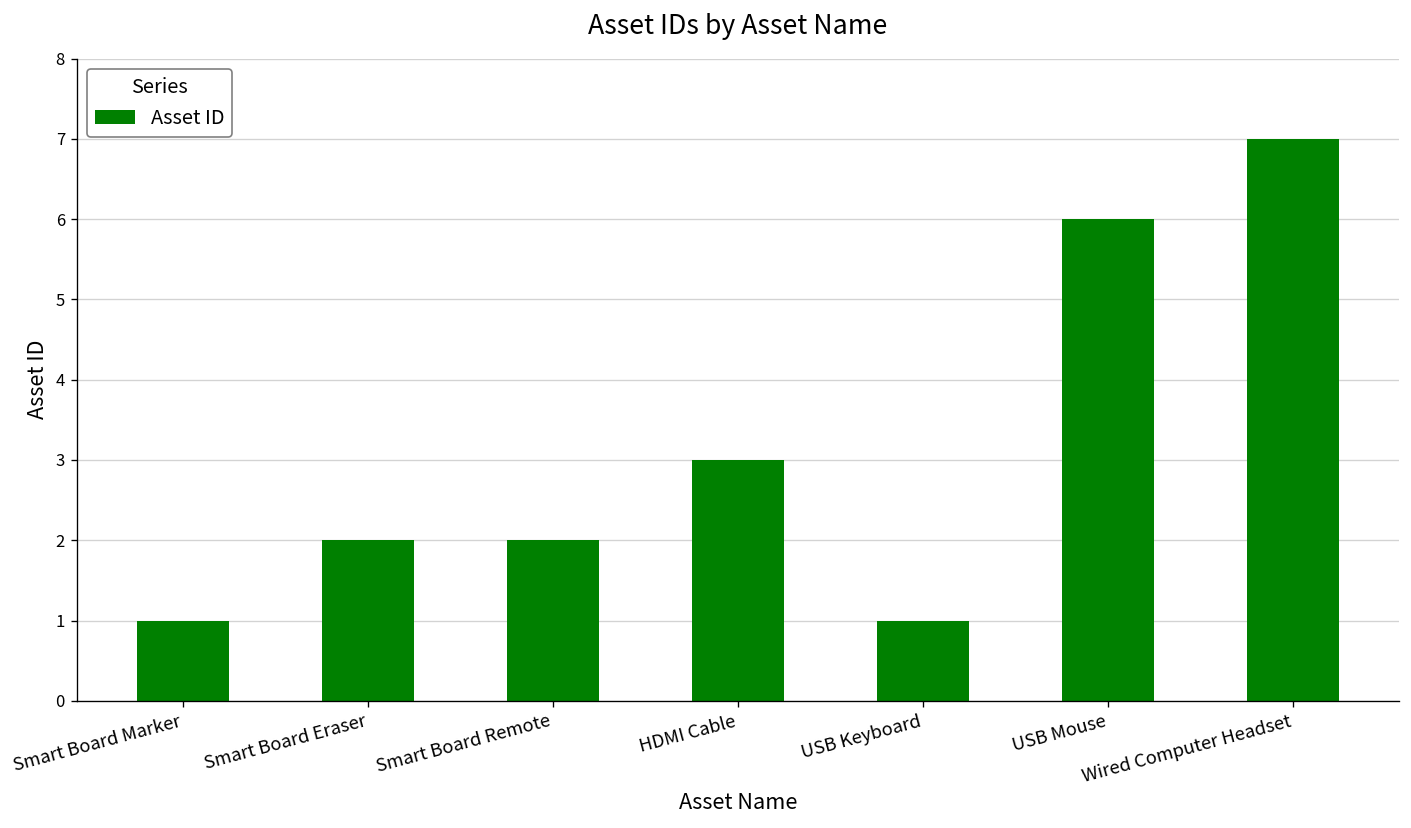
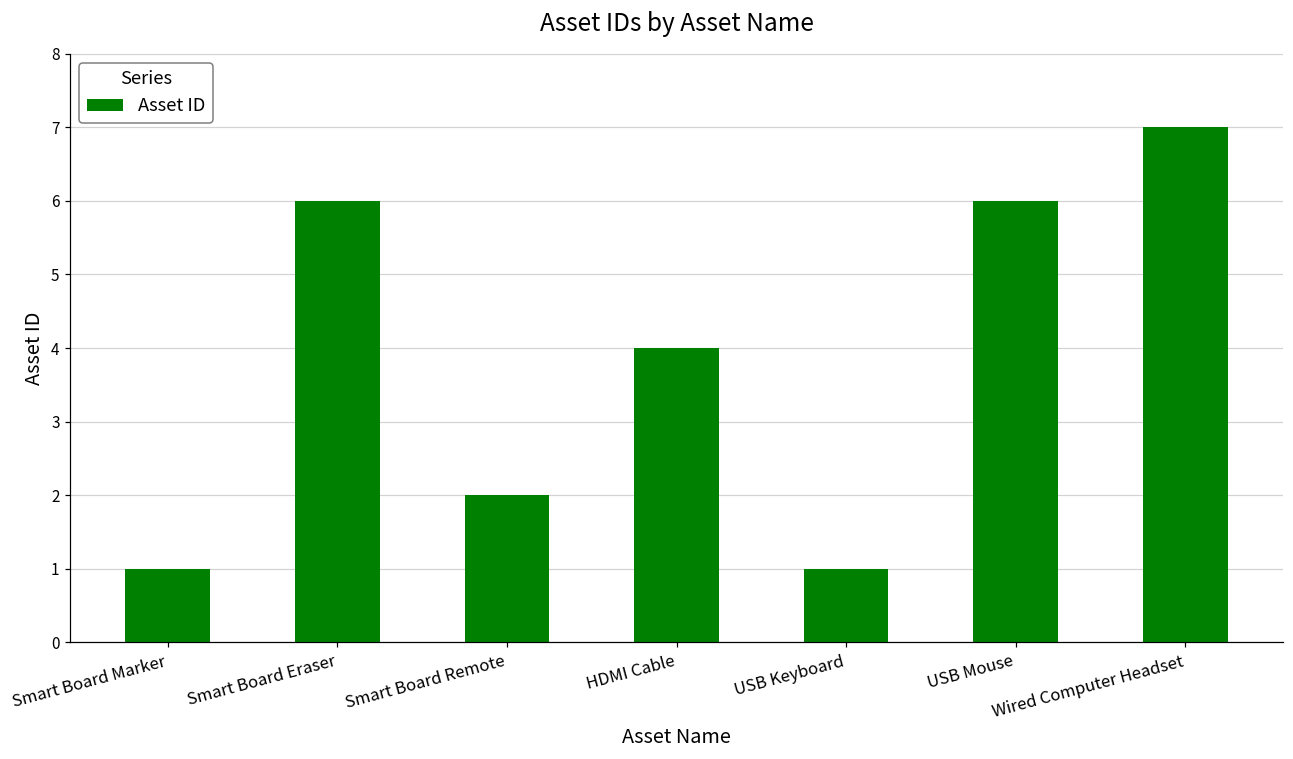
Smart Board Eraser: 2 -> 6
HDMI Cable: 3 -> 4
